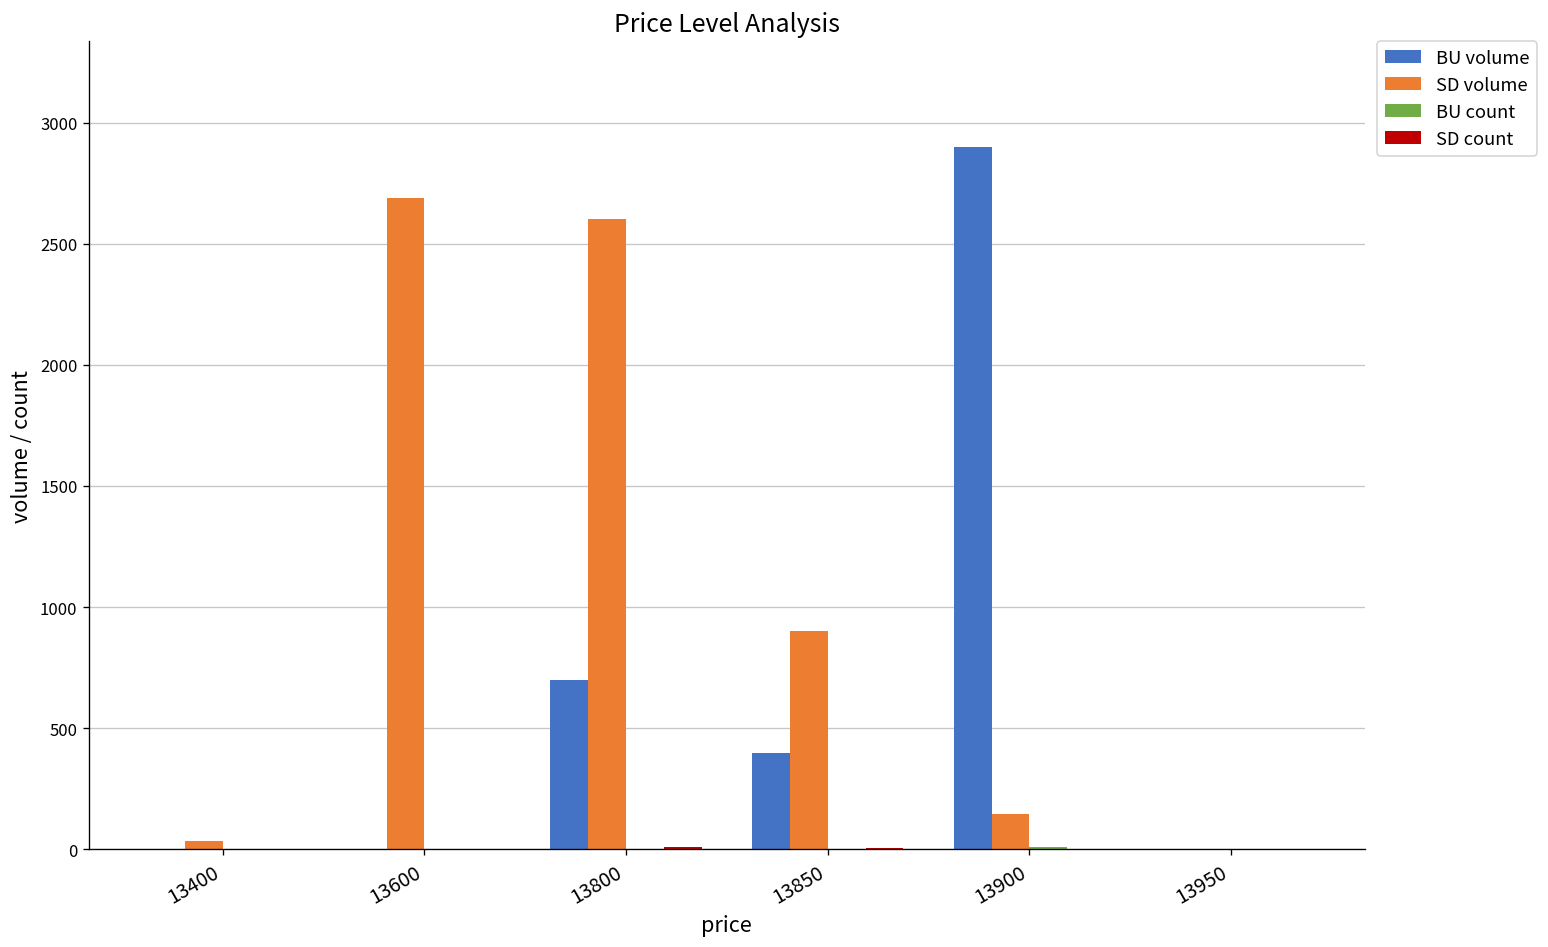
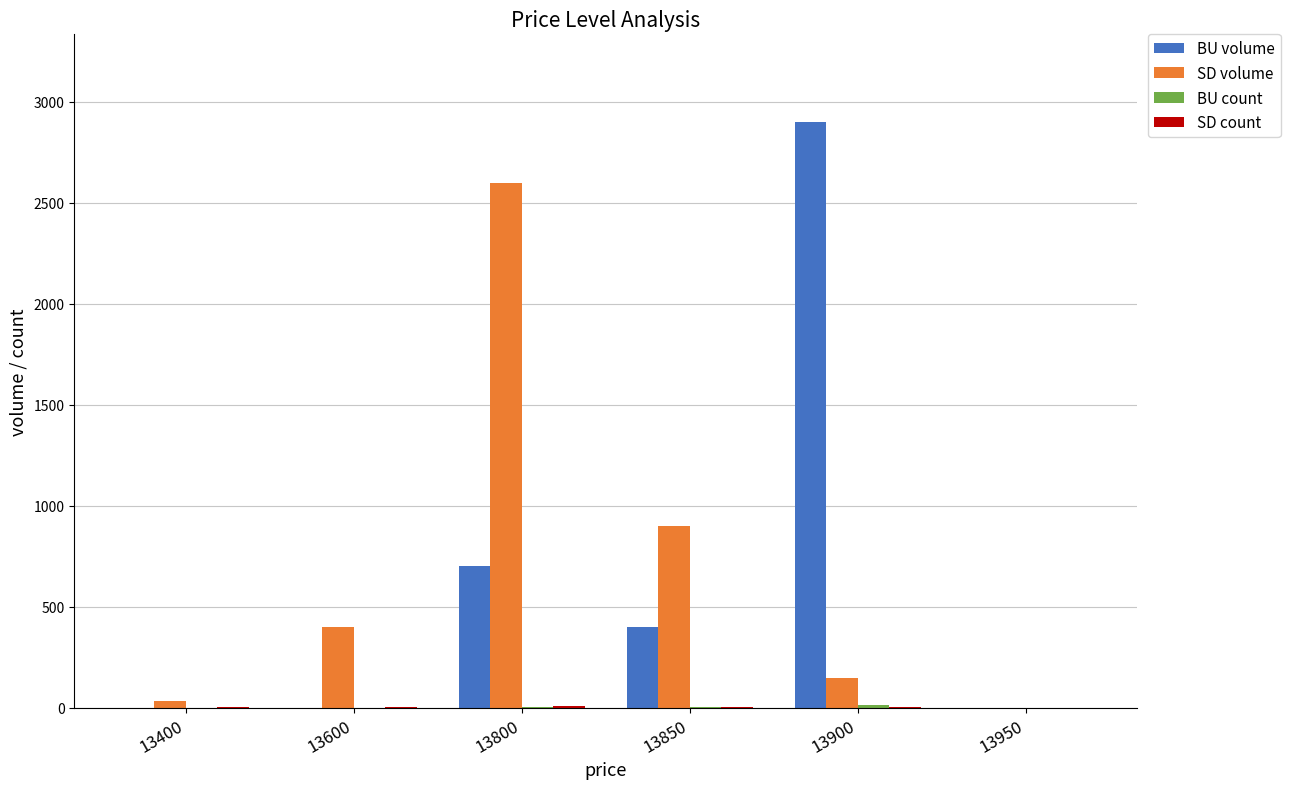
SD volume, 13600: 2690 -> 400
